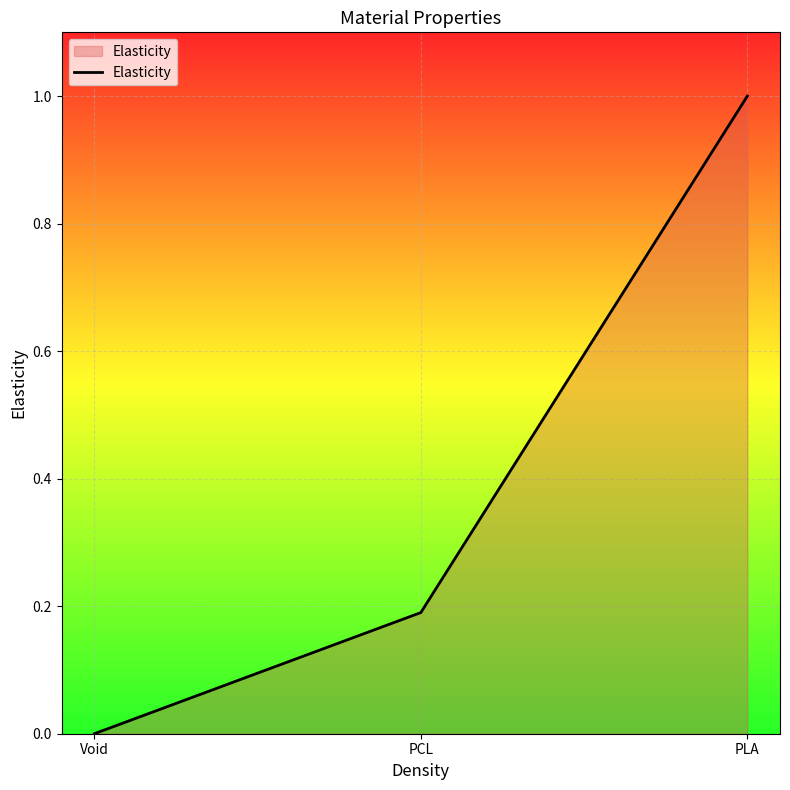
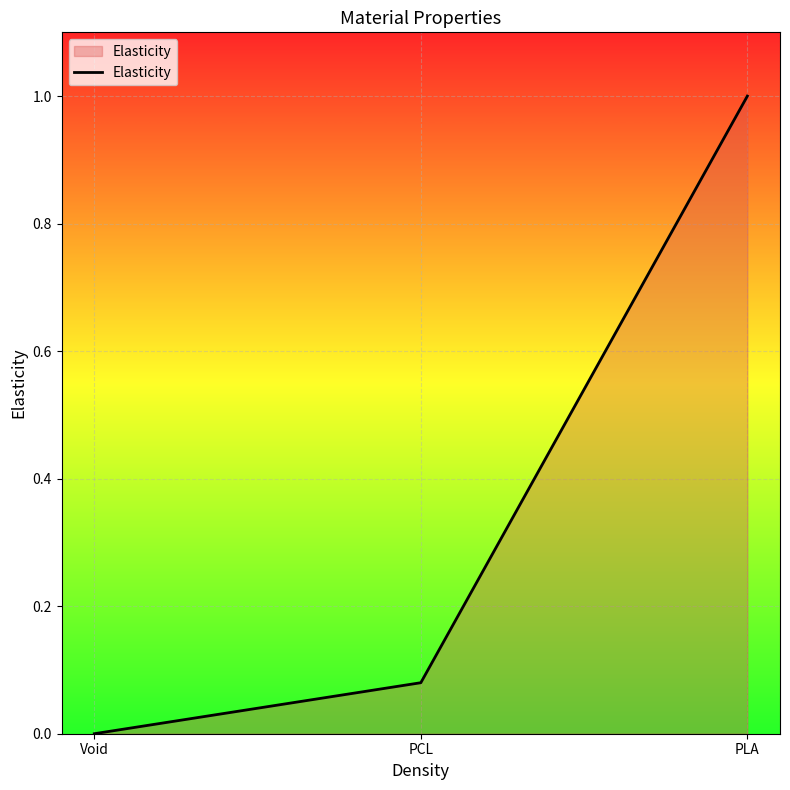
PCL: 0.19 -> 0.08
